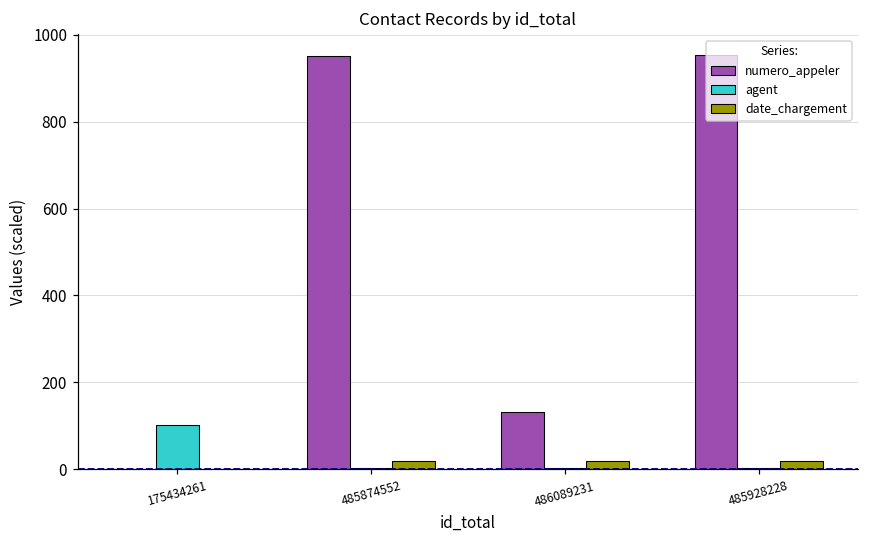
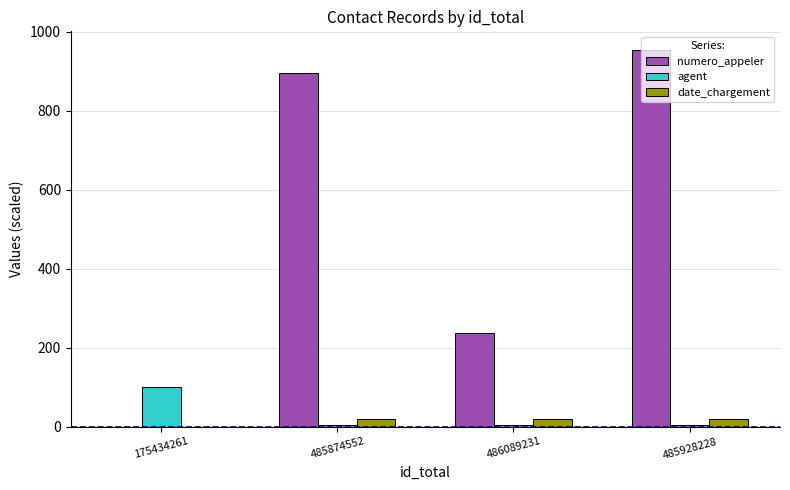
numero_appeler, 485874552: 950 -> 890
numero_appeler, 486089231: 130 -> 240
